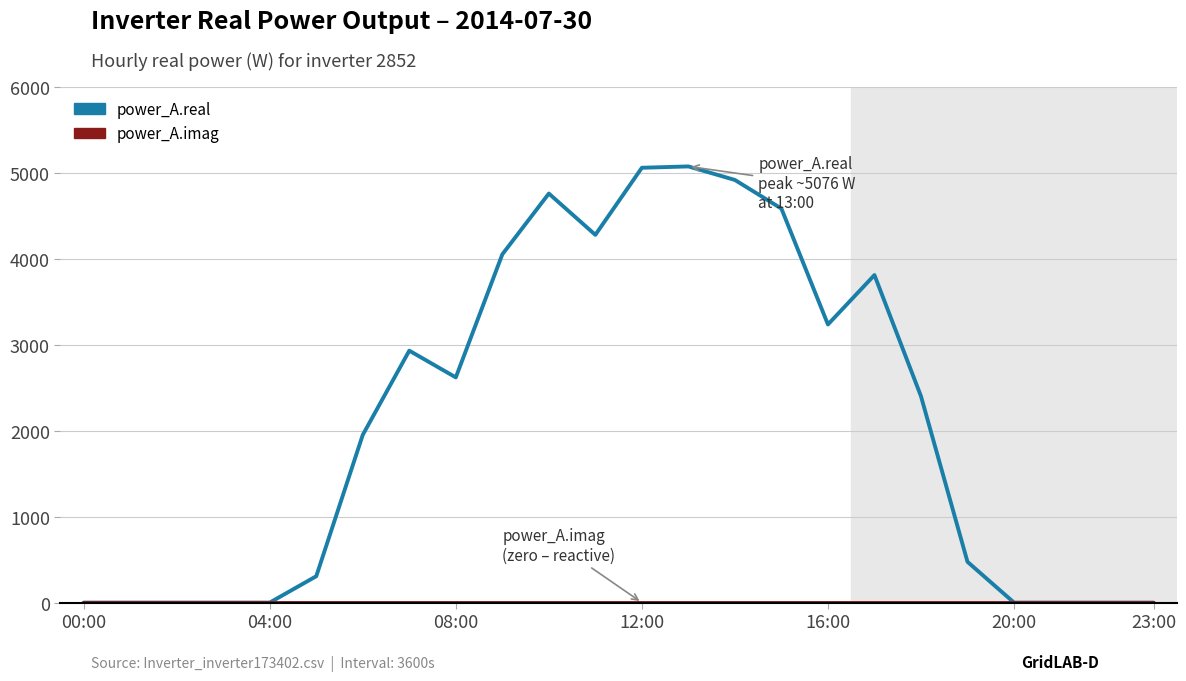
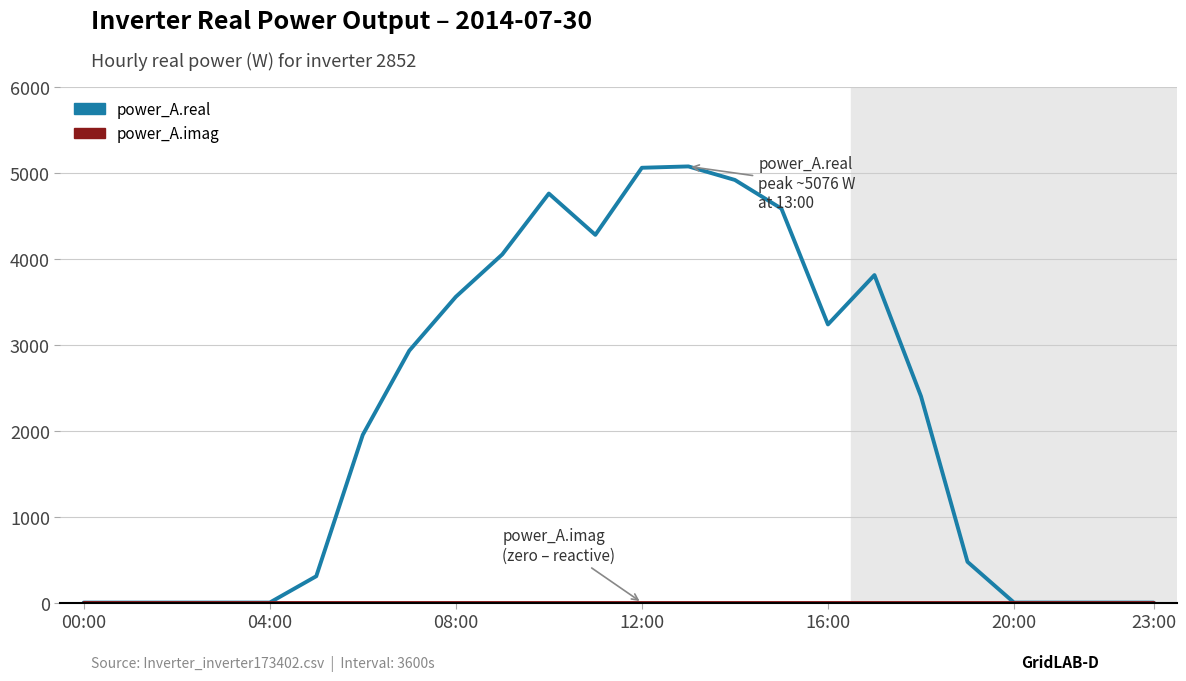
power_A.real, 08:00: 2600 -> 3600
